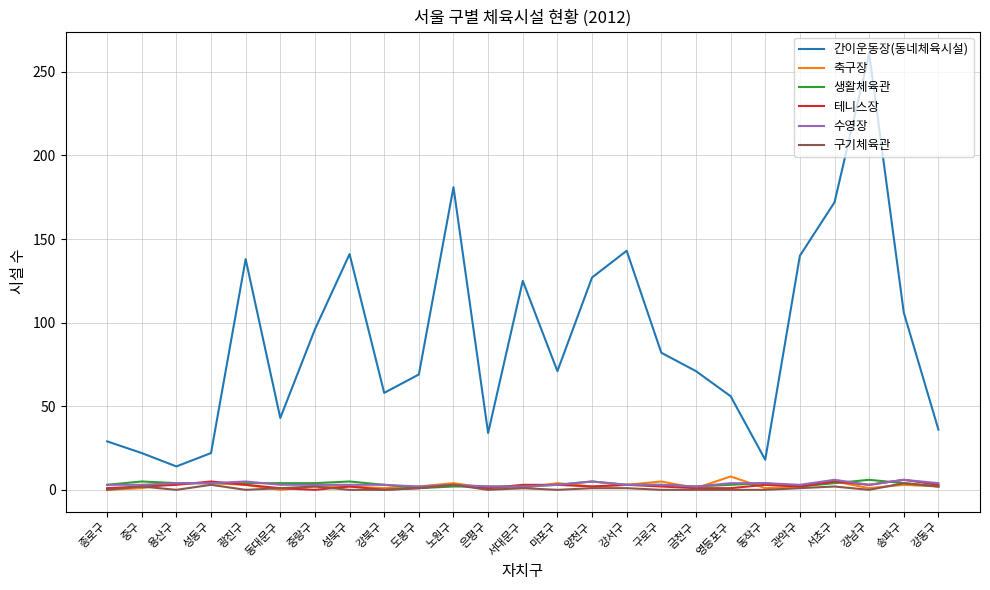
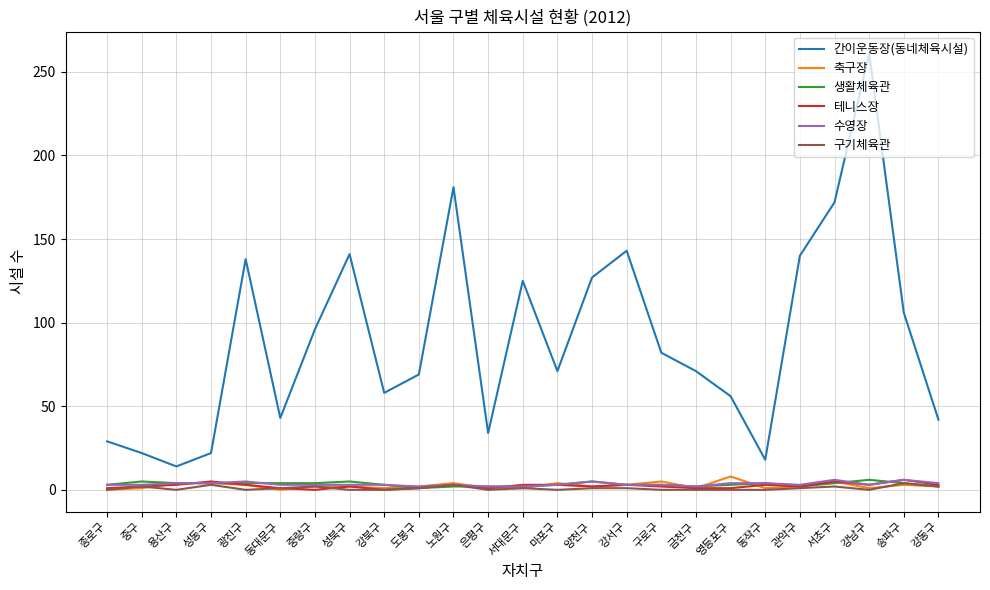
간이운동장(동네체육시설), 강동구: 36 -> 42
